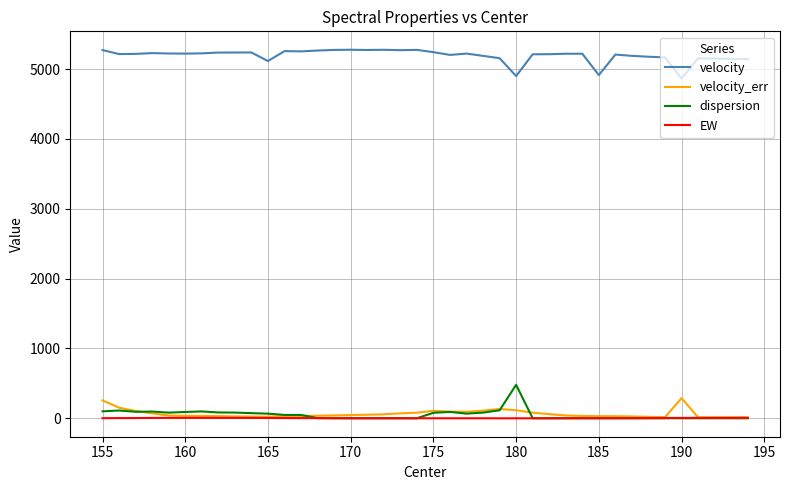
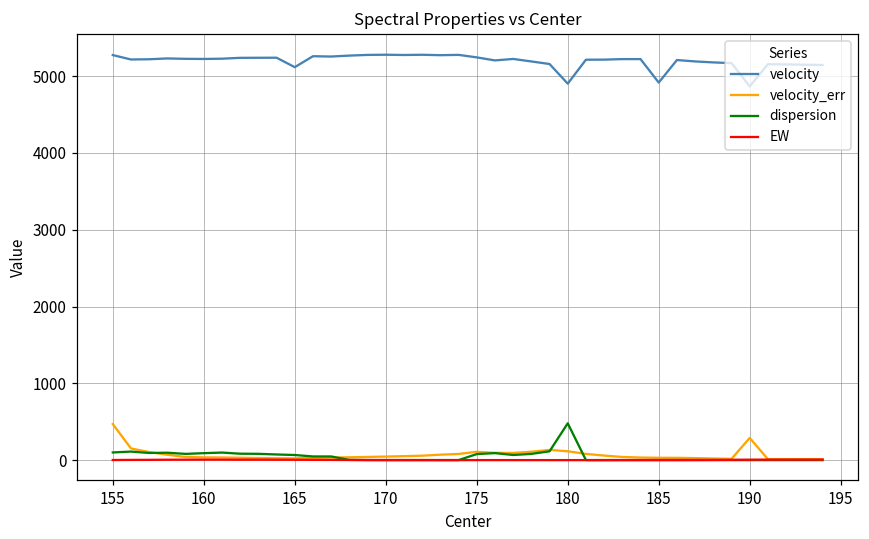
velocity_err, 155: 300 -> 500
